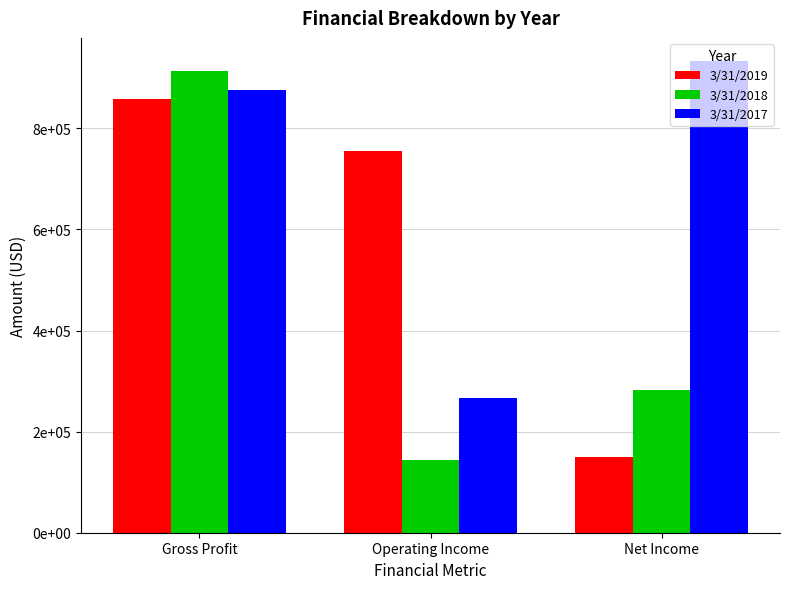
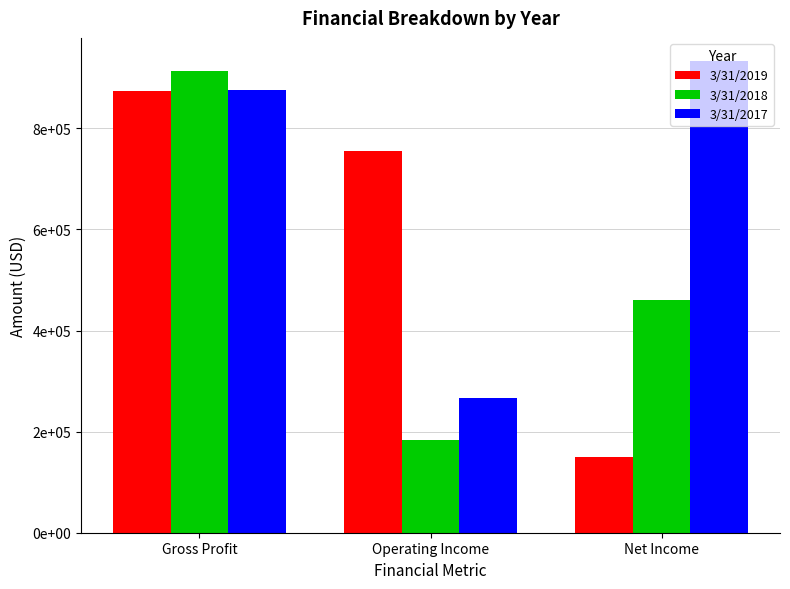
3/31/2019, Gross Profit: 860000 -> 870000
3/31/2018, Operating Income: 140000 -> 180000
3/31/2018, Net Income: 280000 -> 460000
